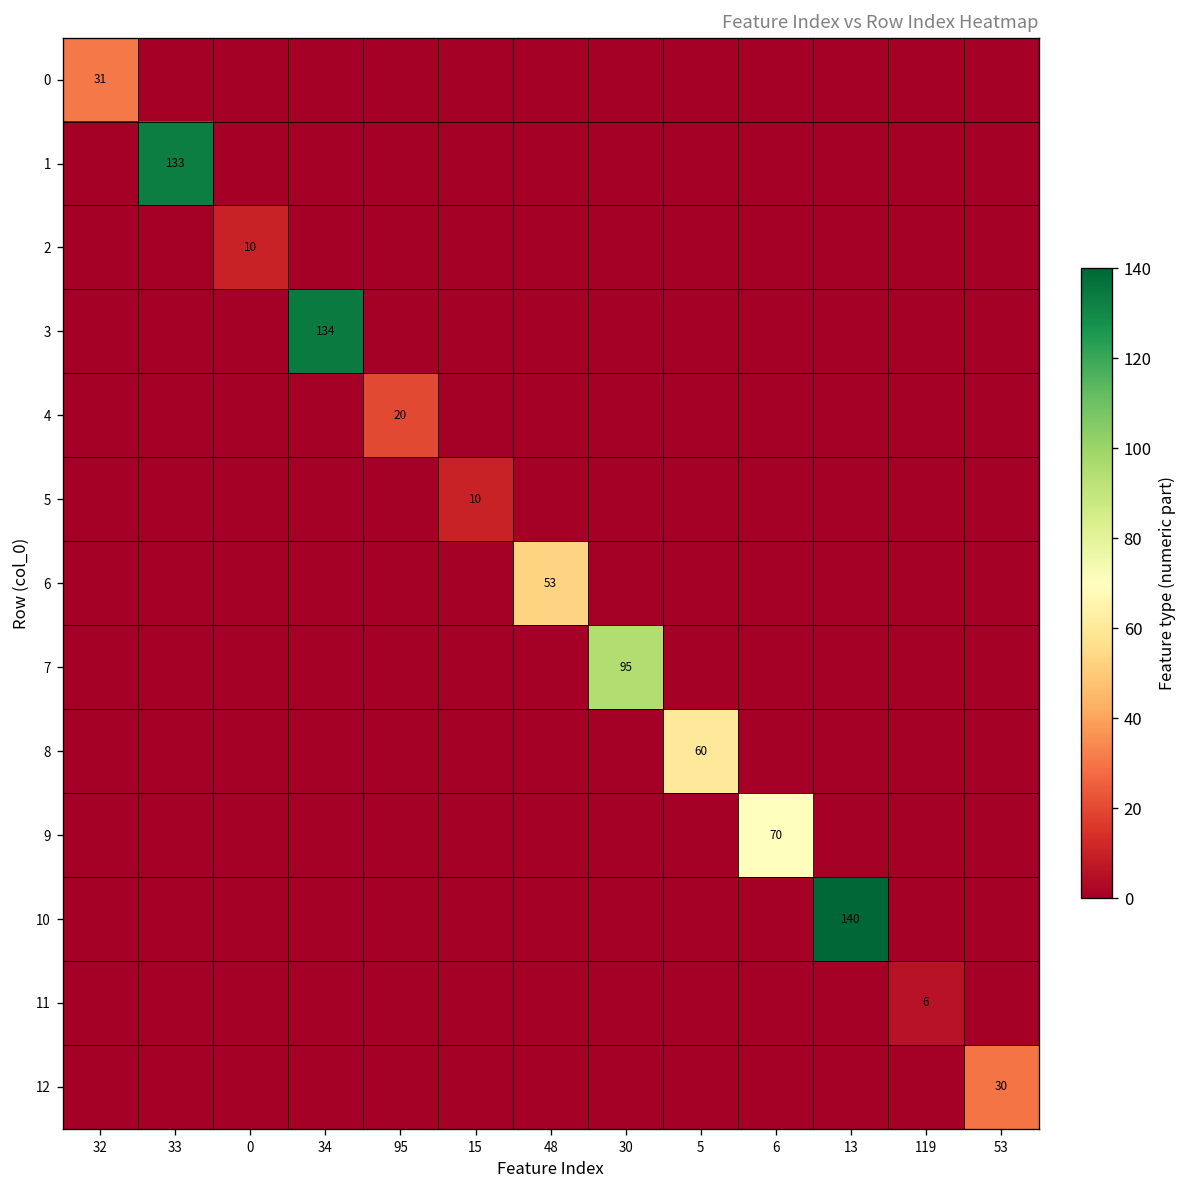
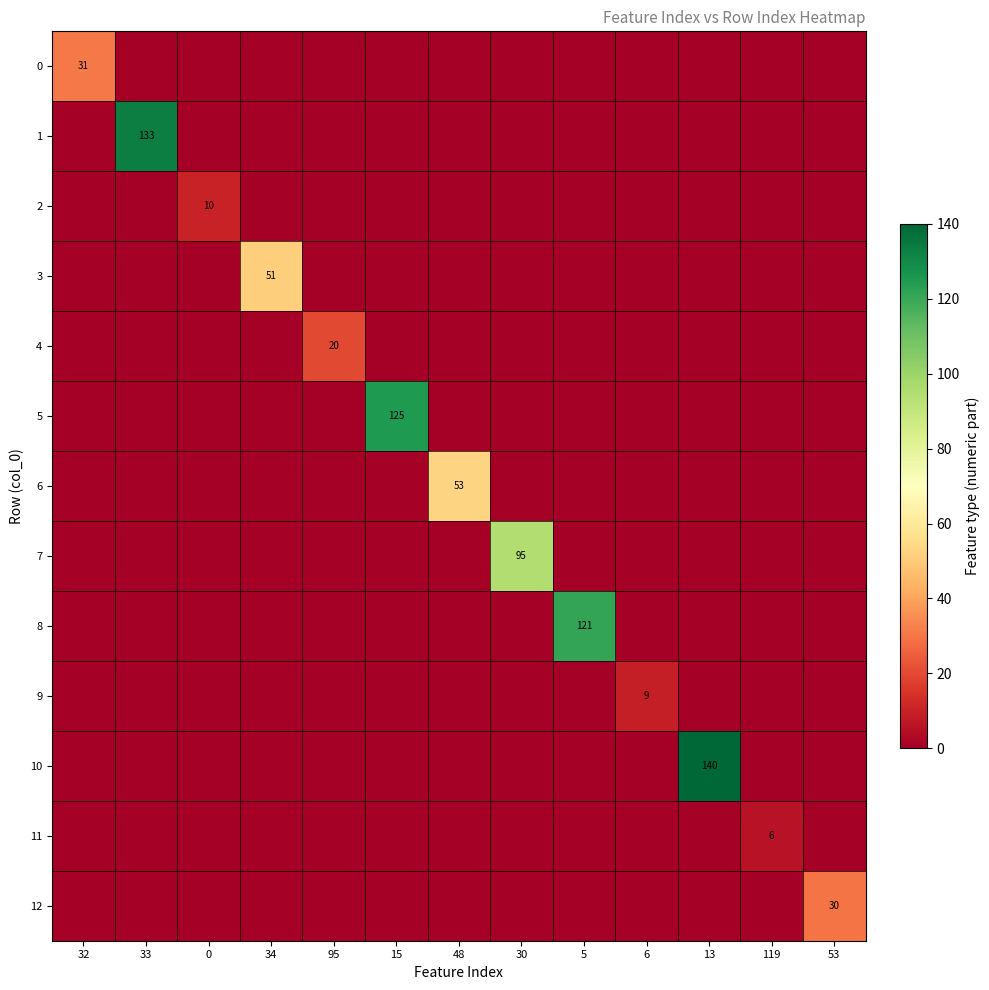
3, 34: 134 -> 51
5, 15: 10 -> 125
8, 5: 60 -> 121
9, 6: 70 -> 9
